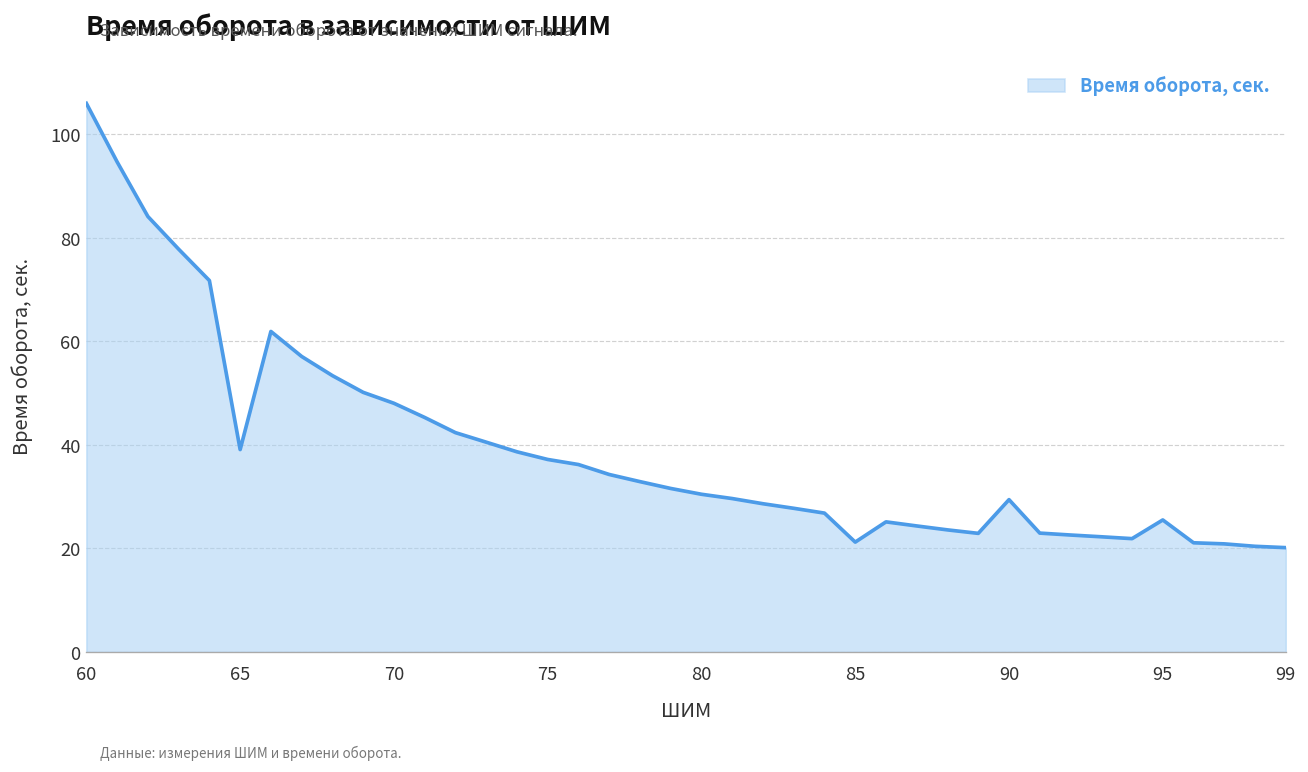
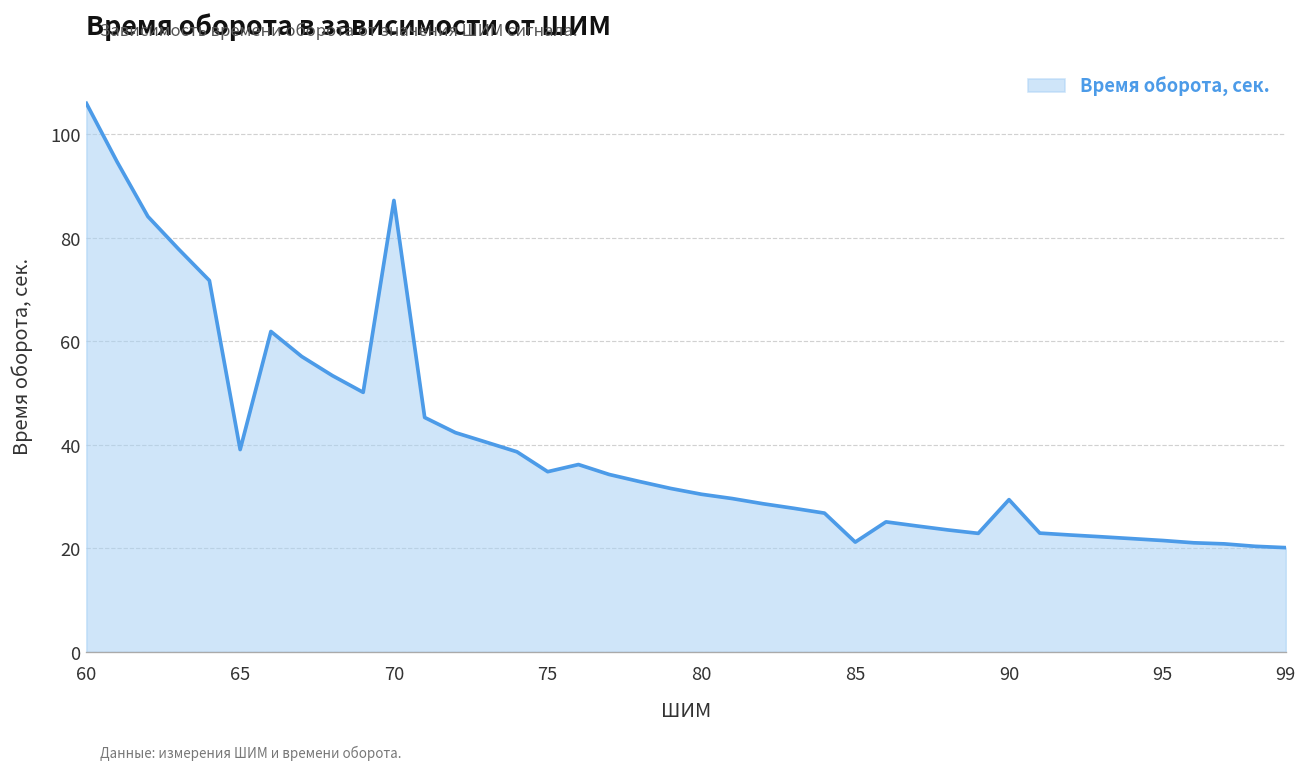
70: 48 -> 87
75: 37 -> 35
95: 26 -> 22
